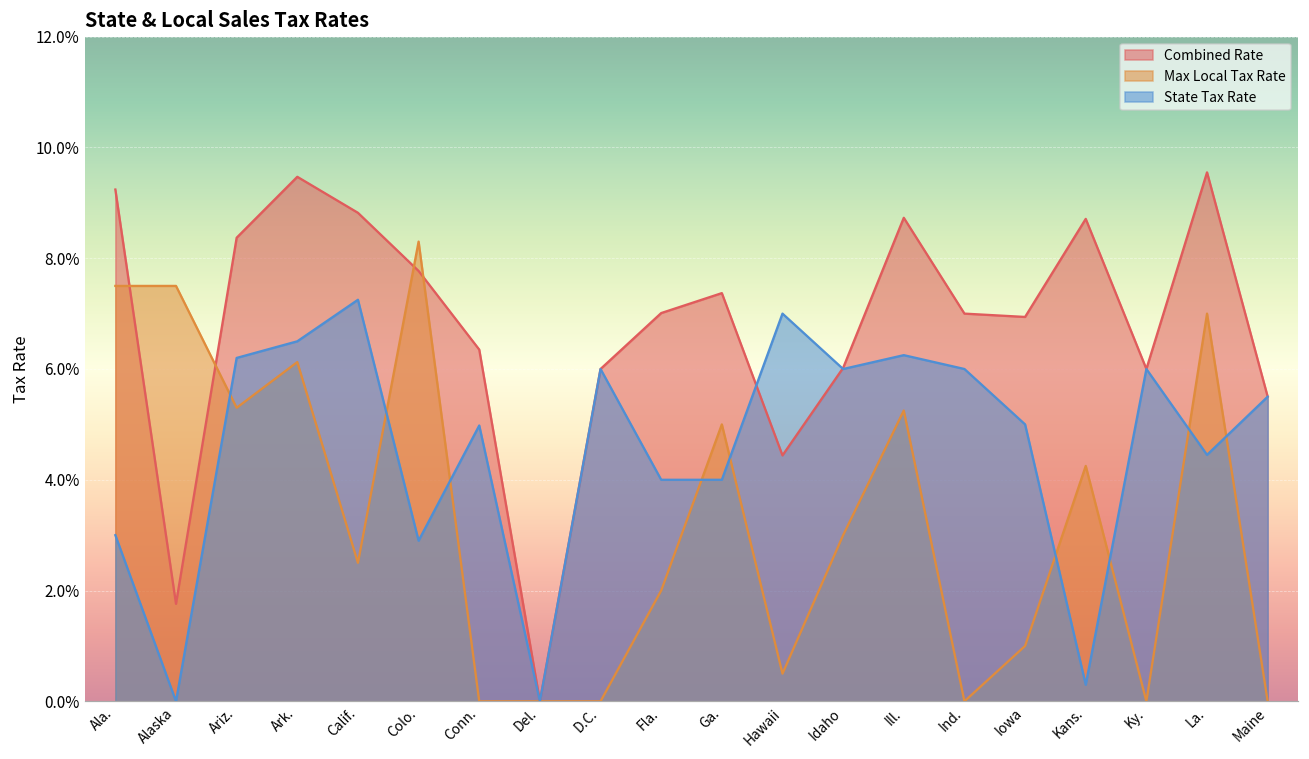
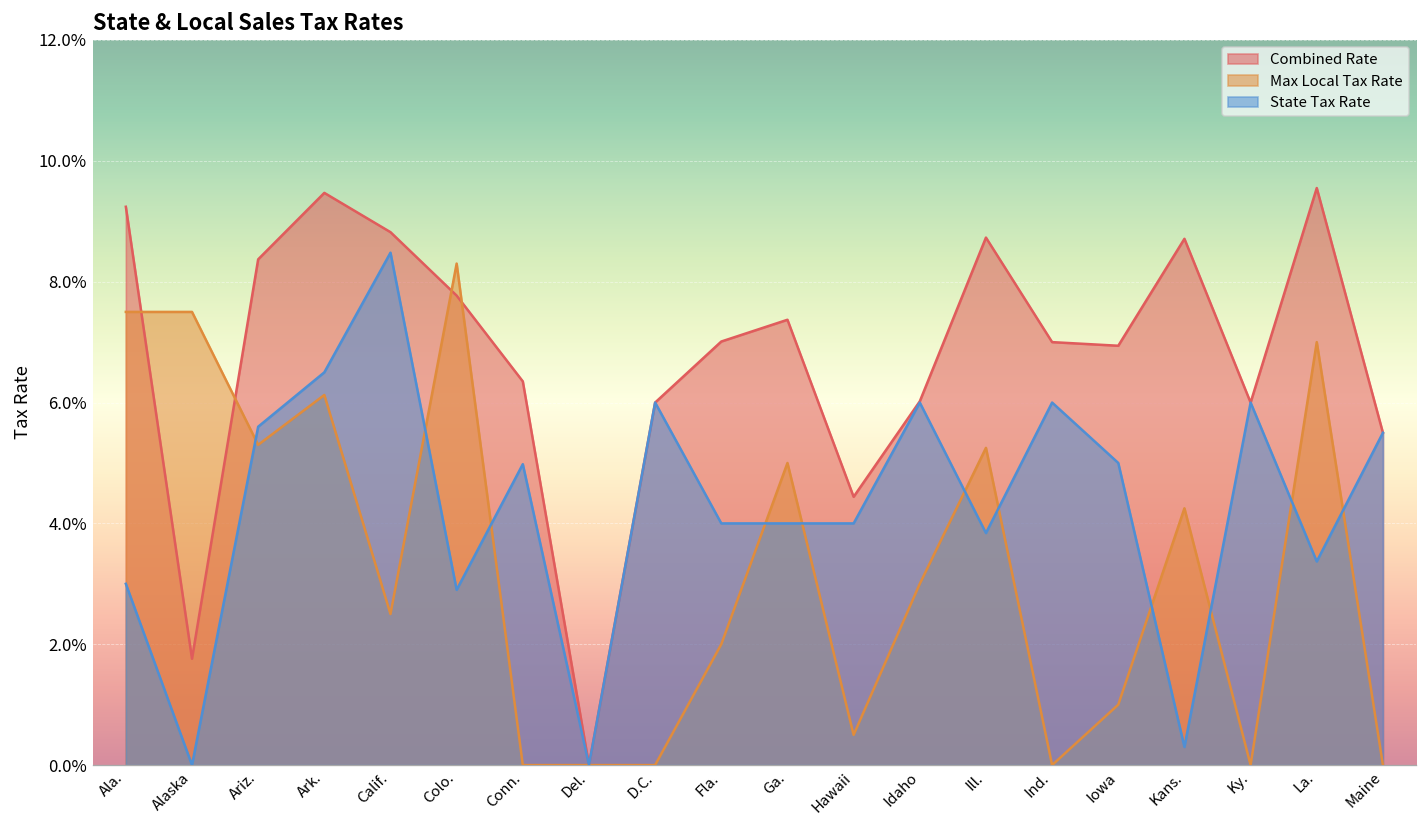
State Tax Rate, Ariz.: 6.2% -> 5.6%
State Tax Rate, Calif.: 7.2% -> 8.5%
State Tax Rate, Hawaii: 7.0% -> 4.0%
State Tax Rate, Ill.: 6.3% -> 3.8%
State Tax Rate, La.: 4.5% -> 3.4%
